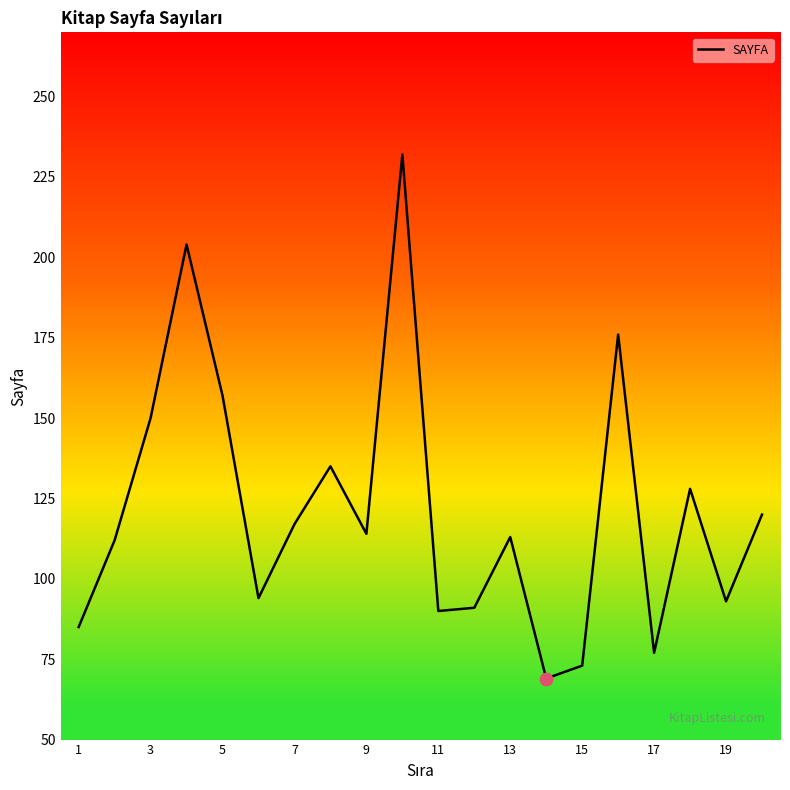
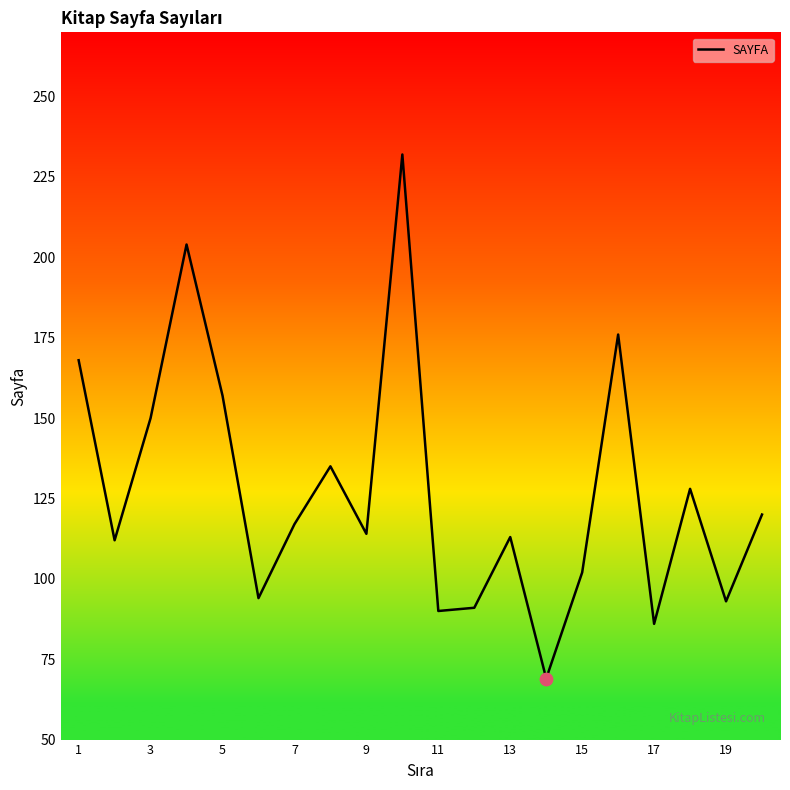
SAYFA, 1: 85 -> 168
SAYFA, 15: 73 -> 102
SAYFA, 17: 77 -> 86
